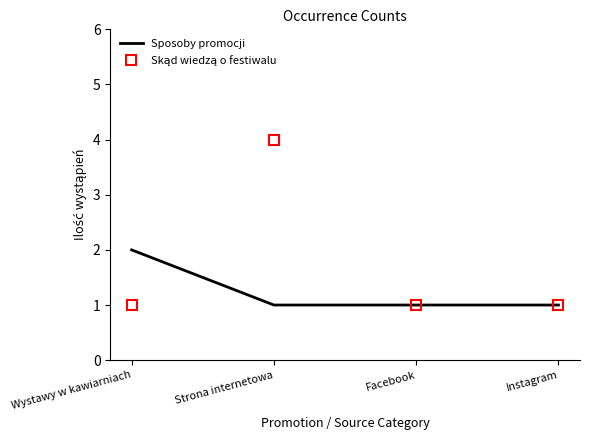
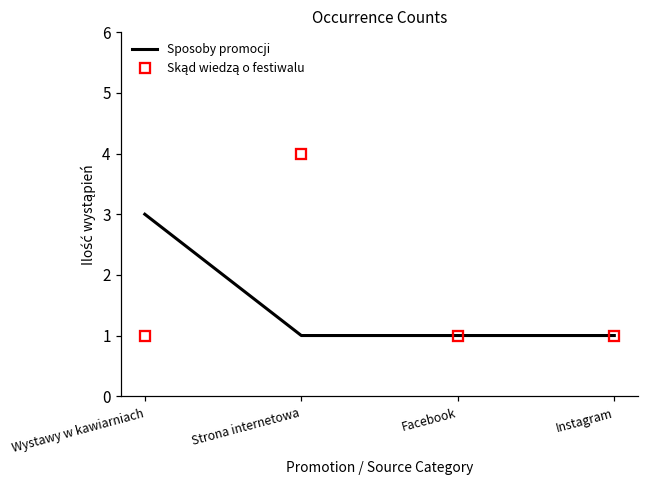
Sposoby promocji, Wystawy w kawiarniach: 2 -> 3
